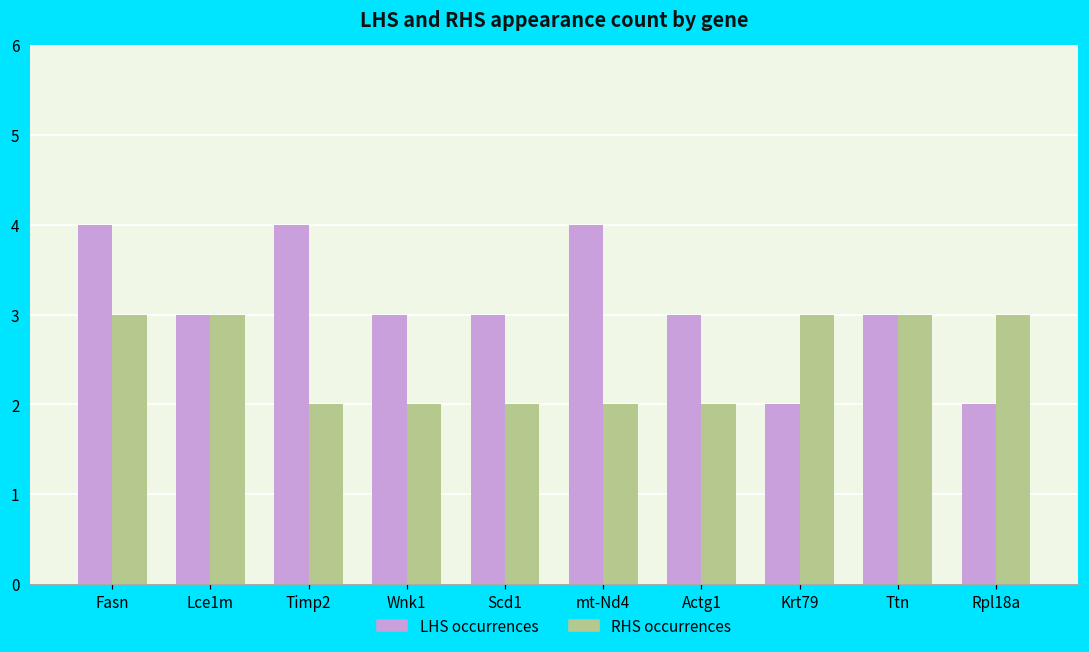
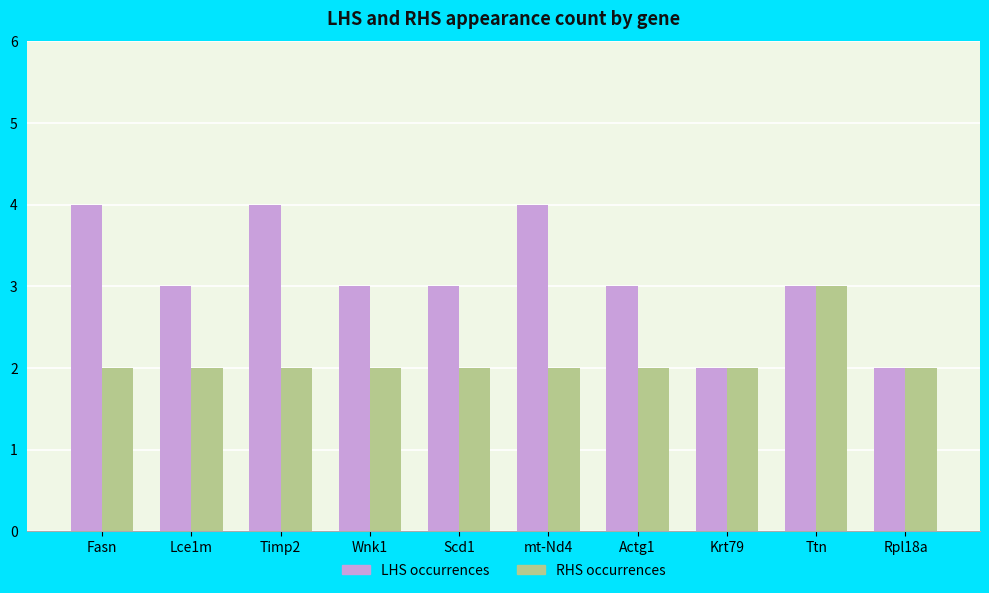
RHS occurrences, Fasn: 3 -> 2
RHS occurrences, Lce1m: 3 -> 2
RHS occurrences, Krt79: 3 -> 2
RHS occurrences, Rpl18a: 3 -> 2
